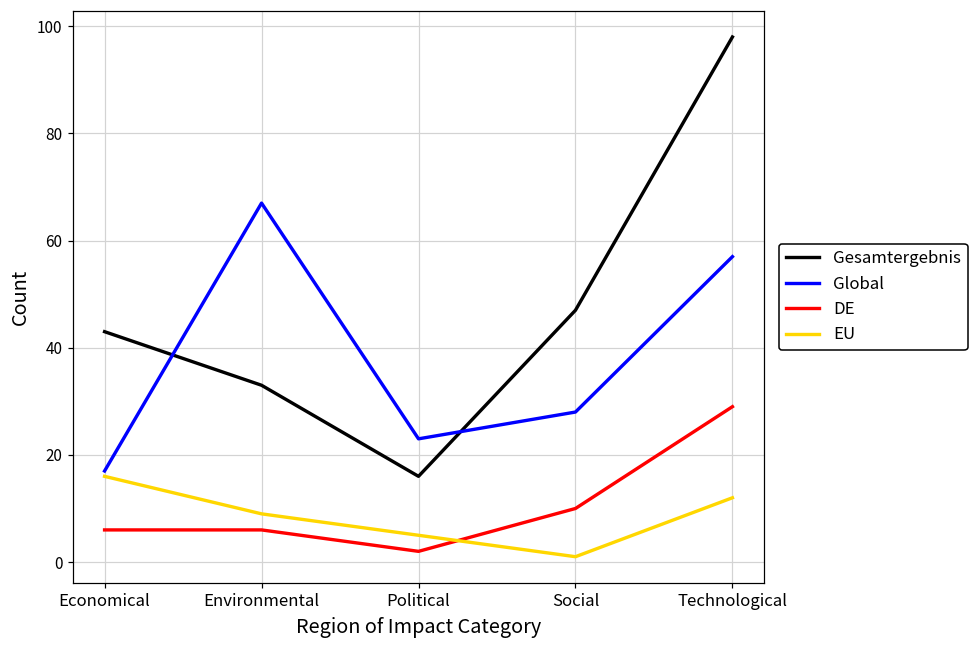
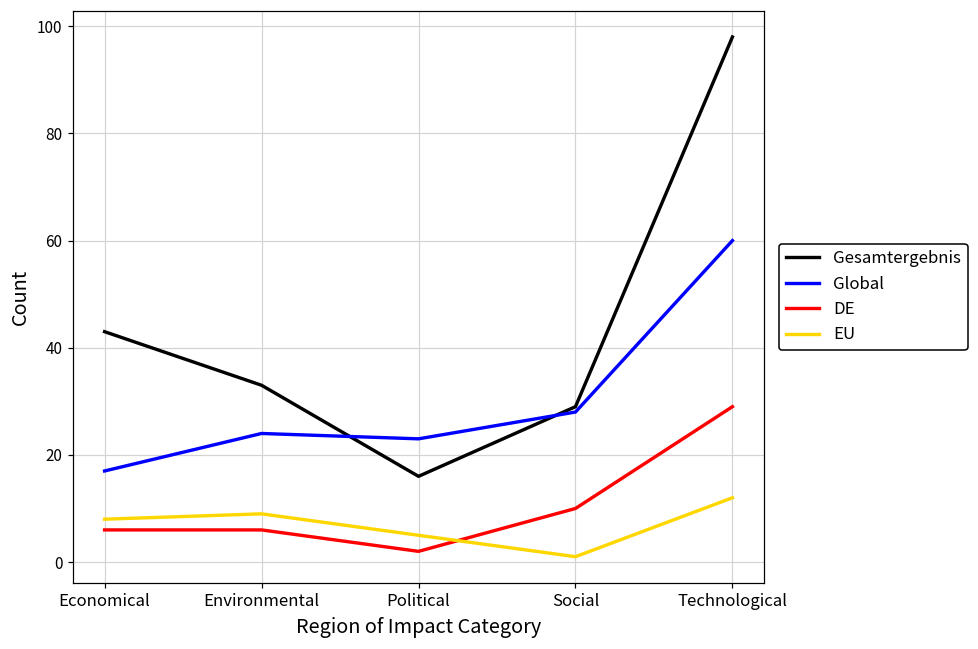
EU, Economical: 16 -> 8
Global, Environmental: 67 -> 24
Gesamtergebnis, Social: 47 -> 29
Global, Technological: 57 -> 60
